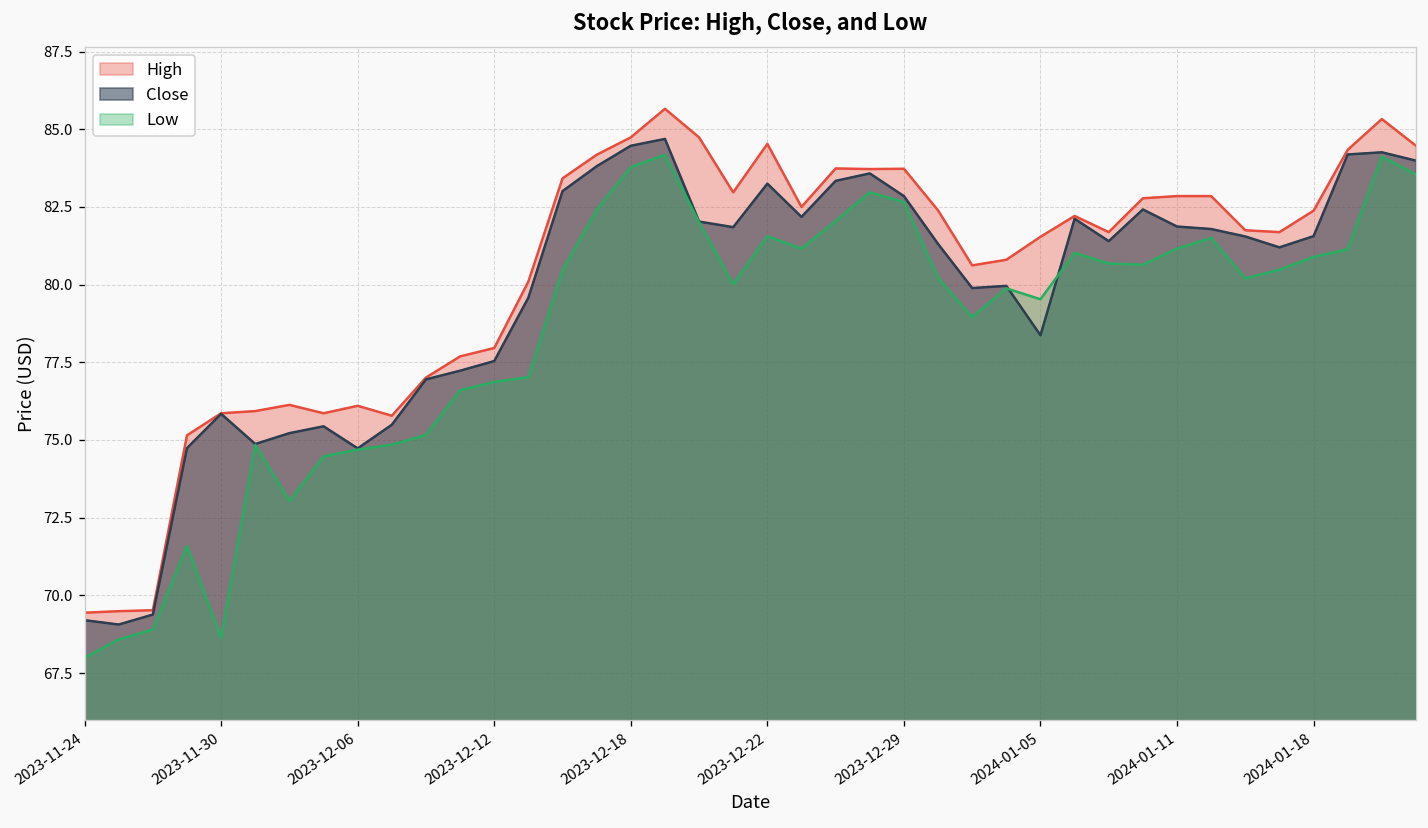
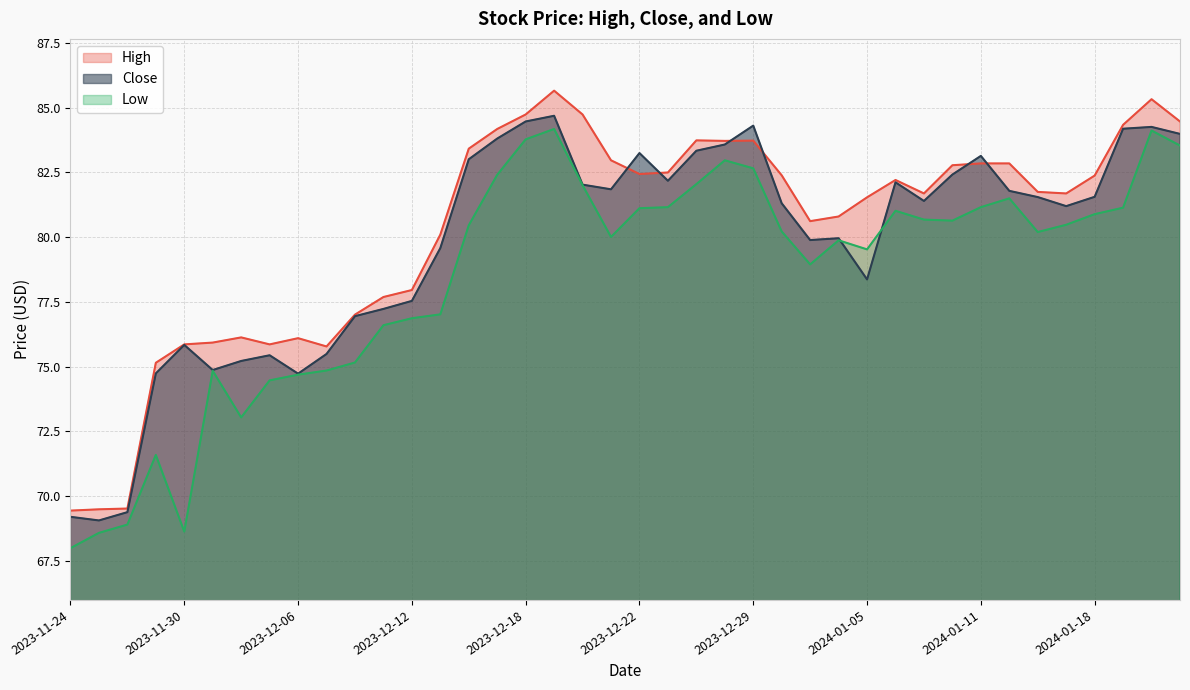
High, 2023-12-22: 84.5 -> 82.4
Low, 2023-12-22: 81.6 -> 81.1
Close, 2023-12-29: 82.9 -> 84.3
Close, 2024-01-11: 81.9 -> 83.1
